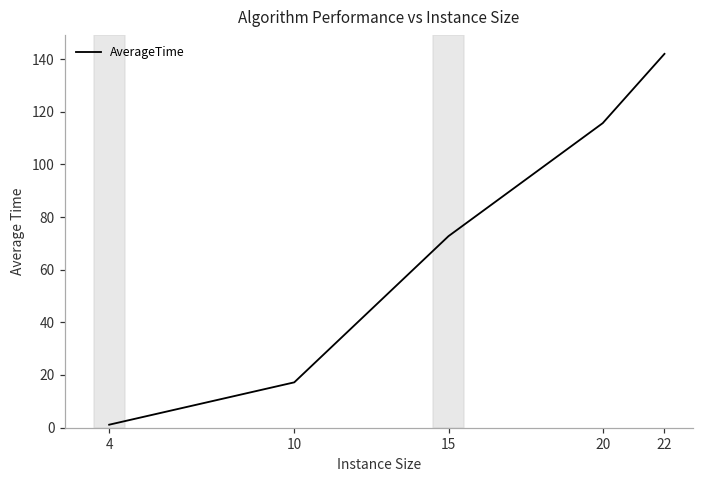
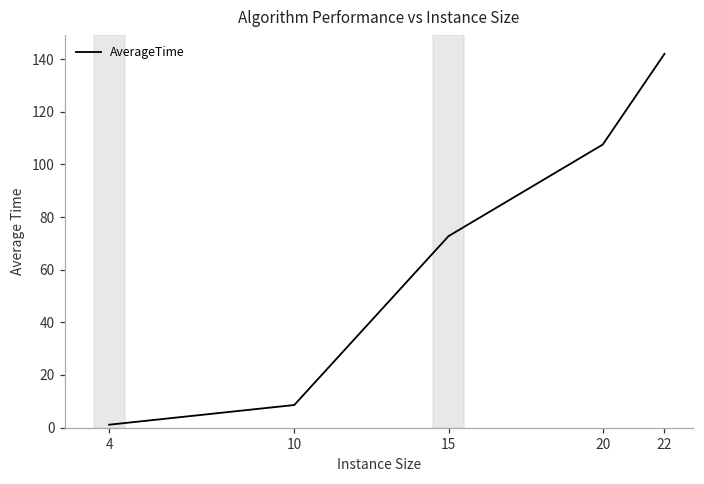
10: 17 -> 9
20: 116 -> 108
